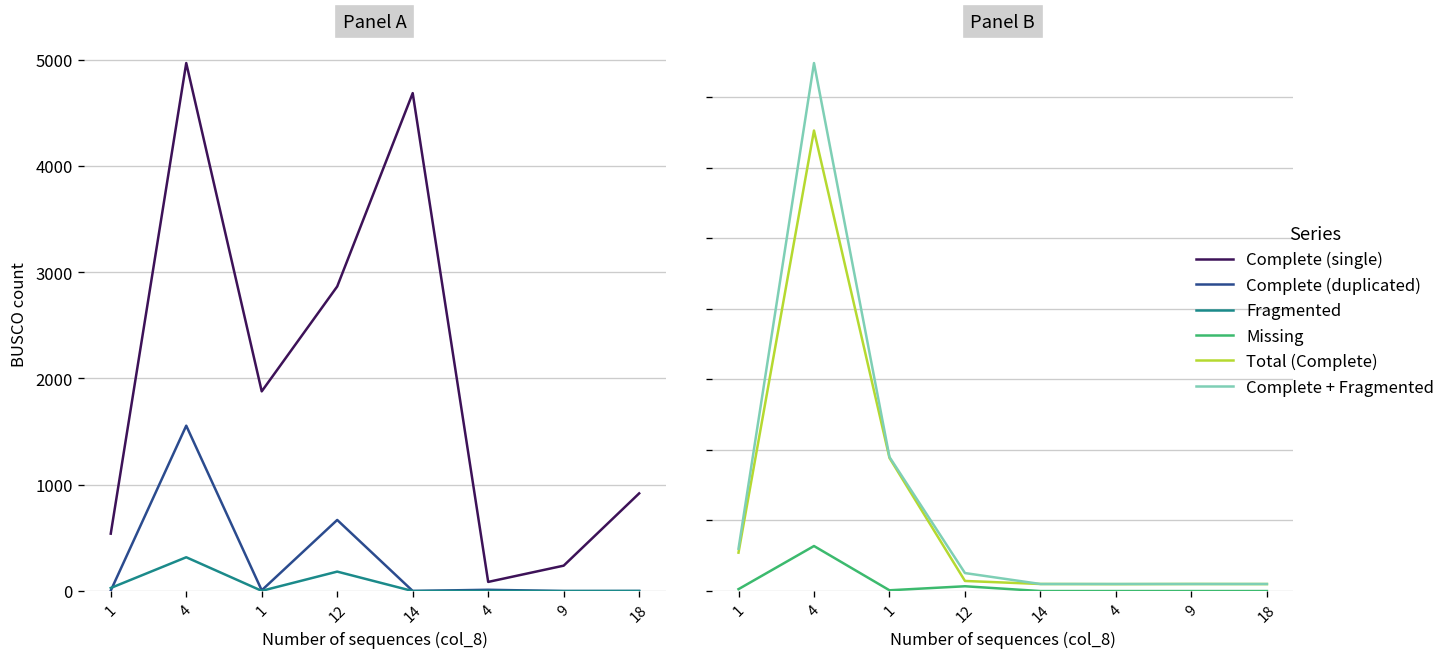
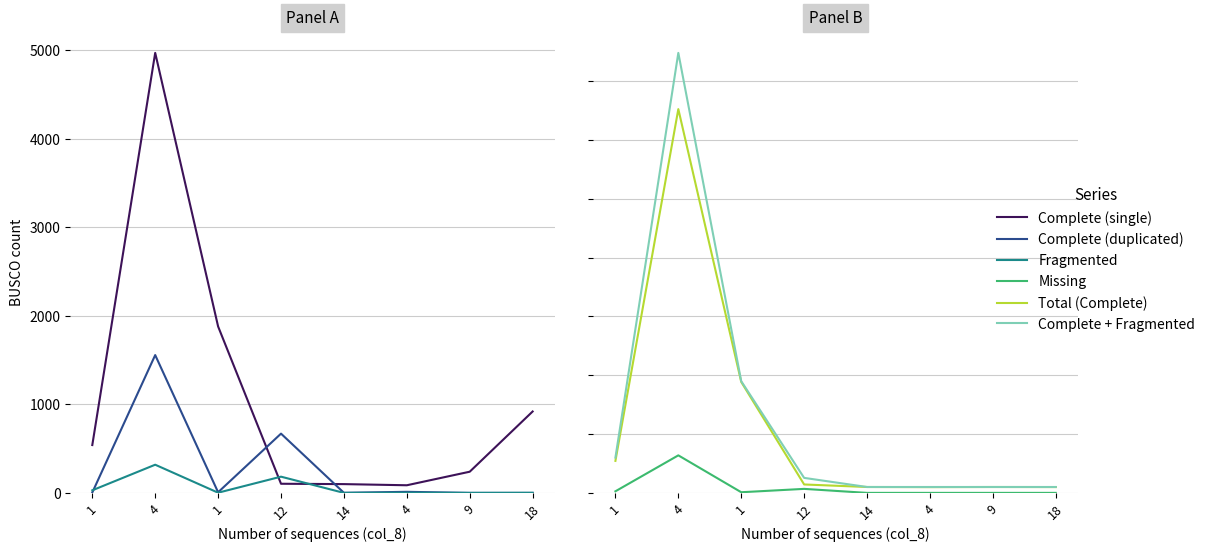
Panel A, Complete (single), 12: 2900 -> 100
Panel A, Complete (single), 14: 4700 -> 100
